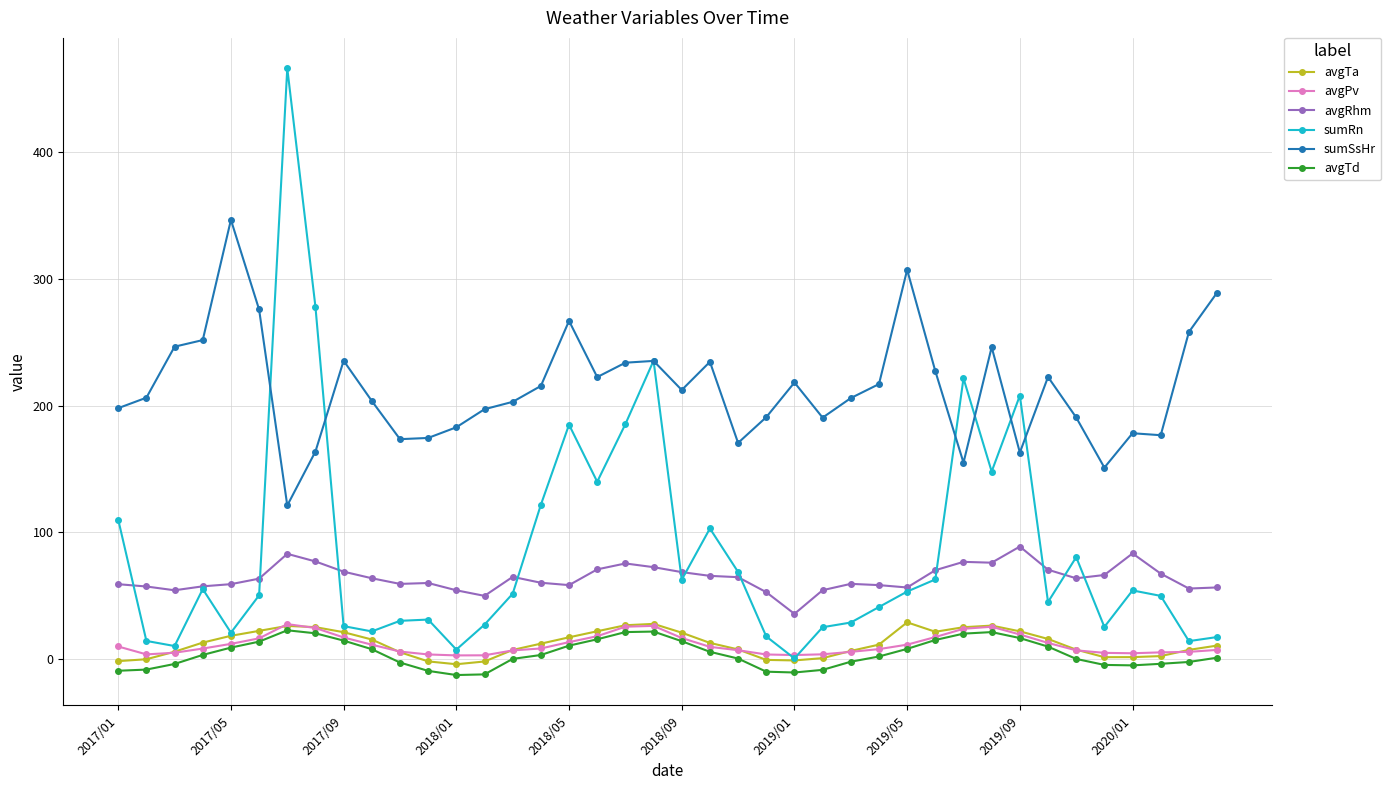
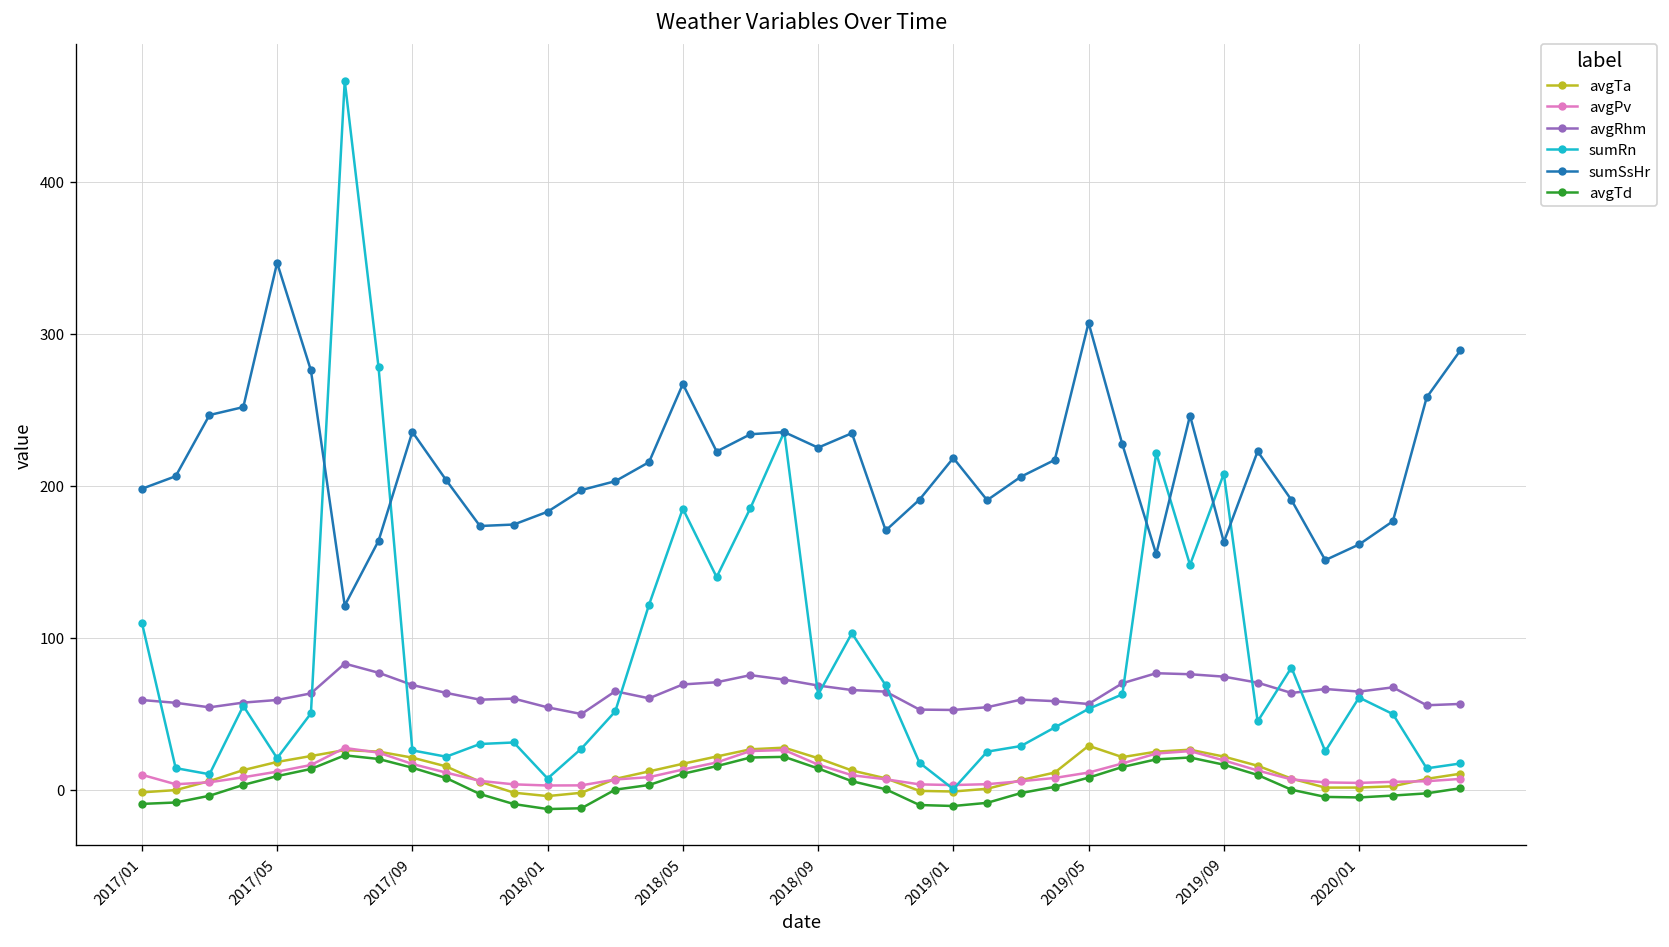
avgRhm, 2018/05: 58 -> 69
sumSsHr, 2018/09: 212 -> 225
avgRhm, 2019/01: 36 -> 52
avgRhm, 2019/09: 89 -> 74
avgRhm, 2020/01: 83 -> 64
sumRn, 2020/01: 54 -> 61
sumSsHr, 2020/01: 178 -> 161
